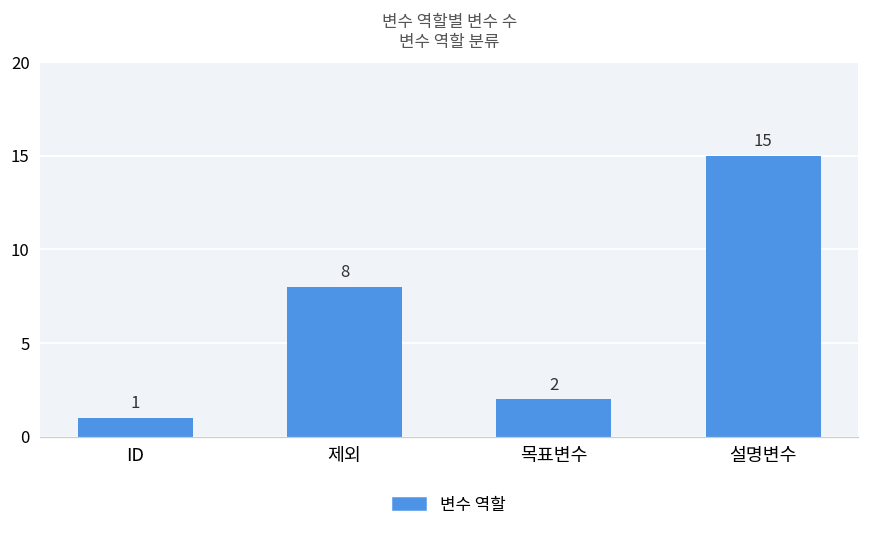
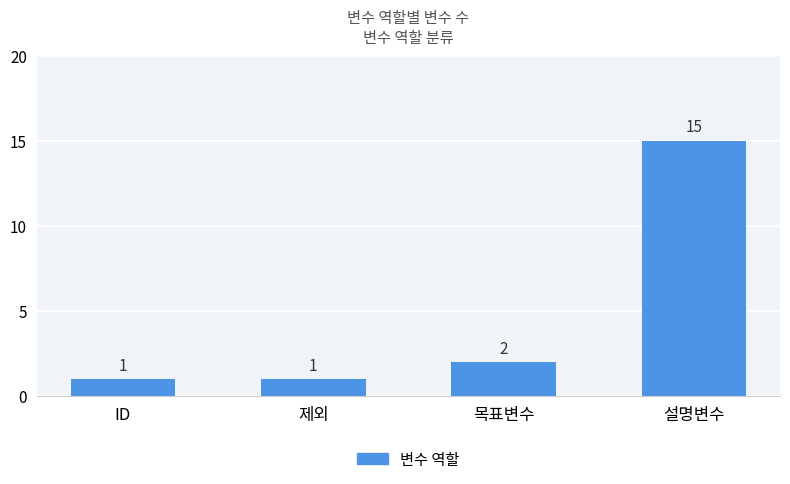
제외: 8 -> 1
